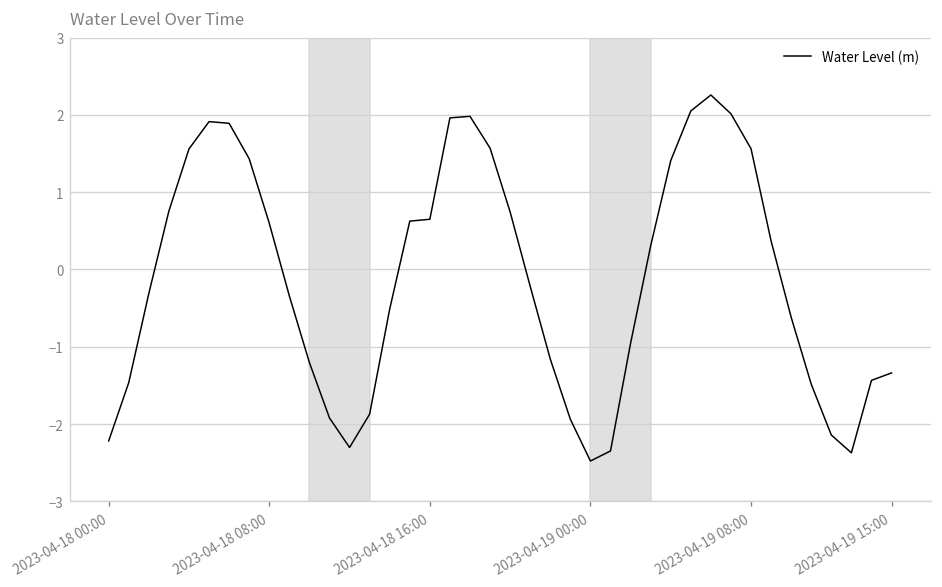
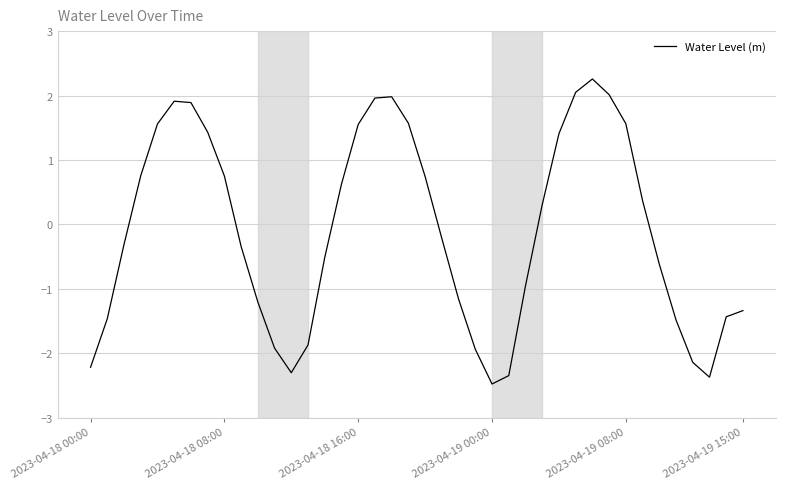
2023-04-18 08:00: 0.6 -> 0.8
2023-04-18 16:00: 0.6 -> 1.6
